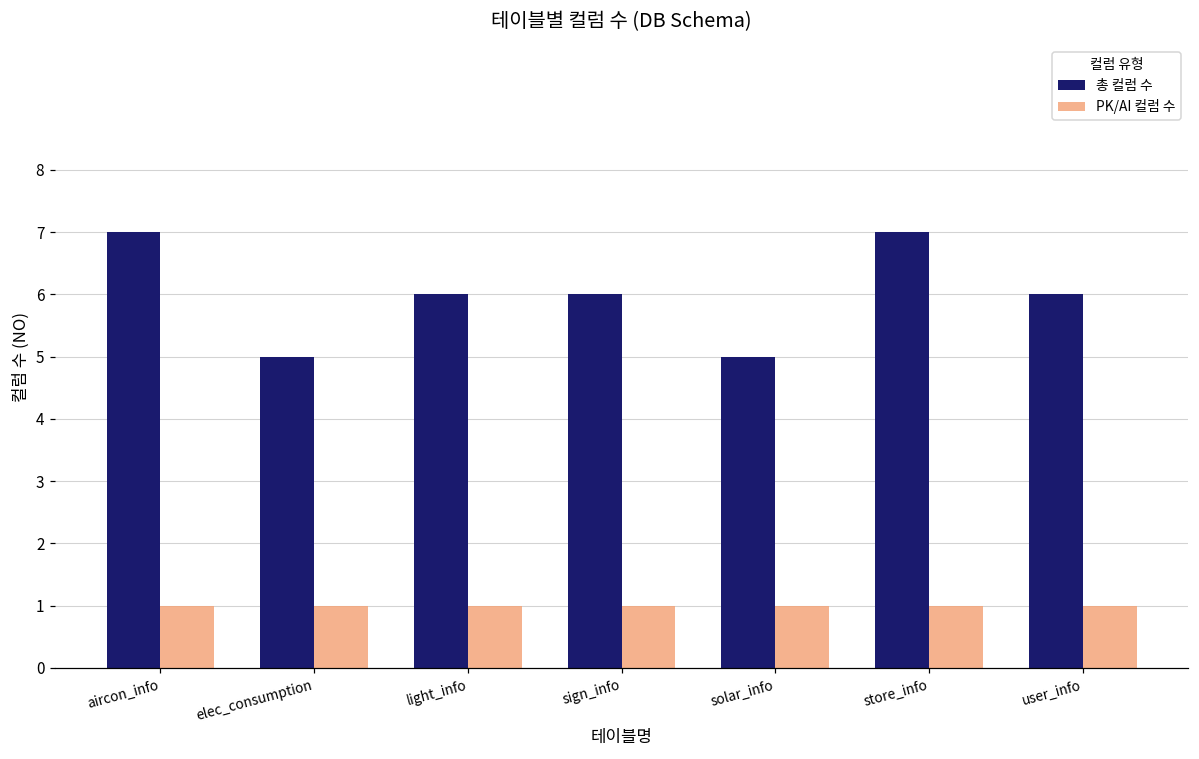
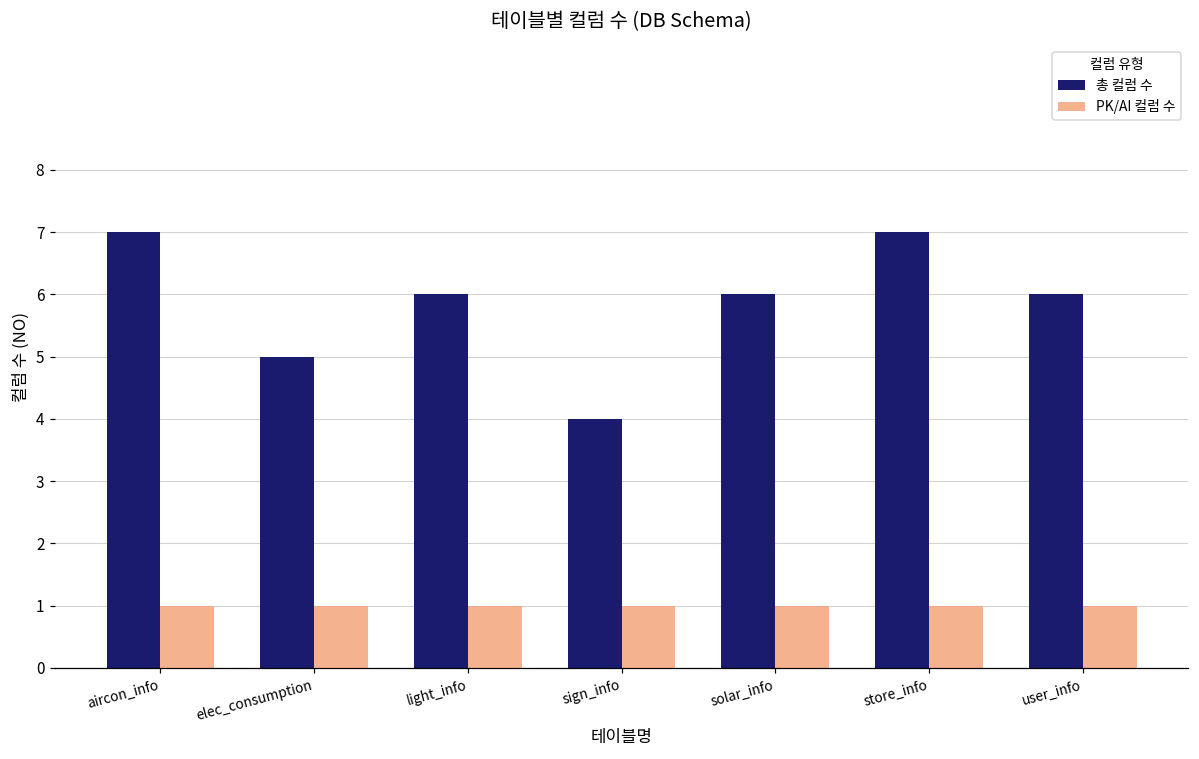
총 컬럼 수, sign_info: 6 -> 4
총 컬럼 수, solar_info: 5 -> 6
